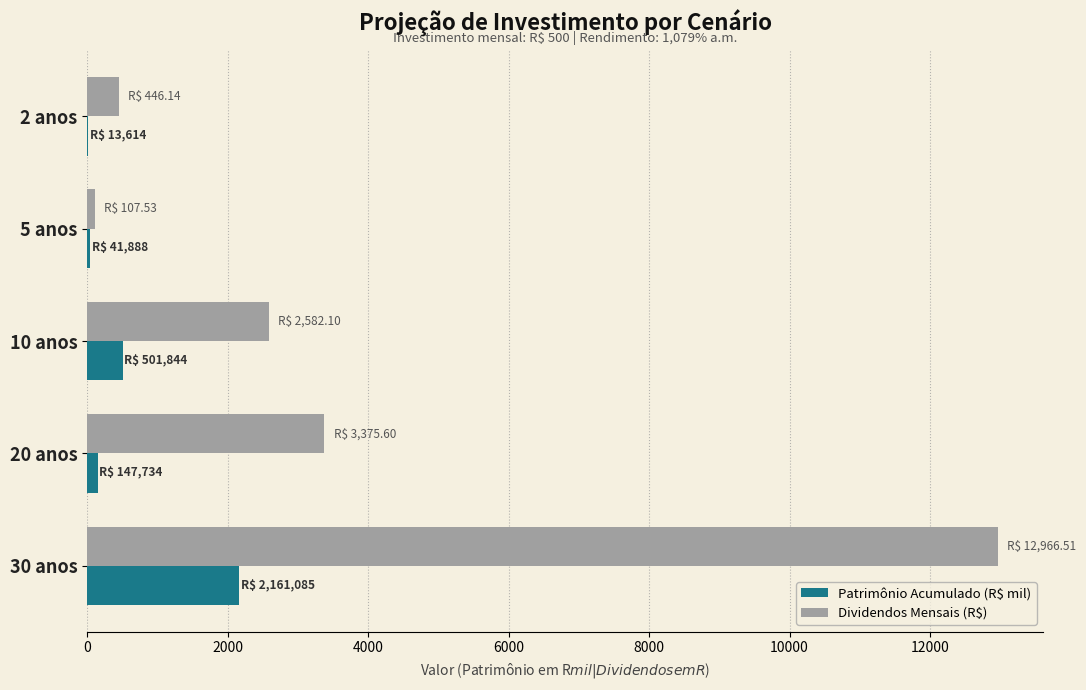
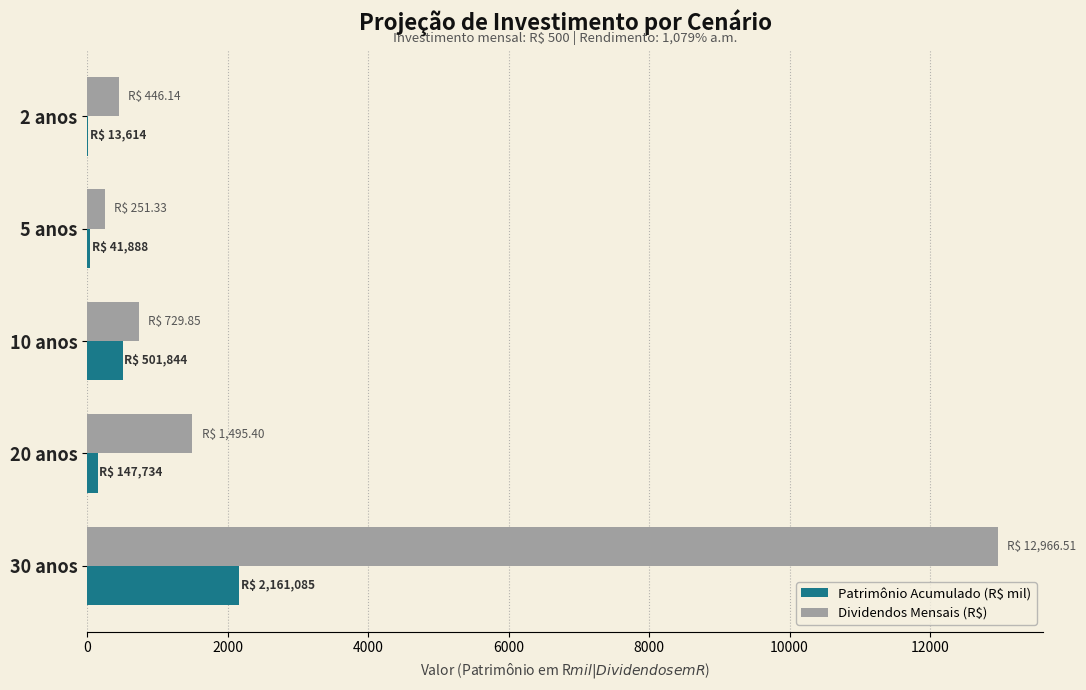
Dividendos Mensais (R$), 5 anos: 107.53 -> 251.33
Dividendos Mensais (R$), 10 anos: 2,582.10 -> 729.85
Dividendos Mensais (R$), 20 anos: 3,375.60 -> 1,495.40
